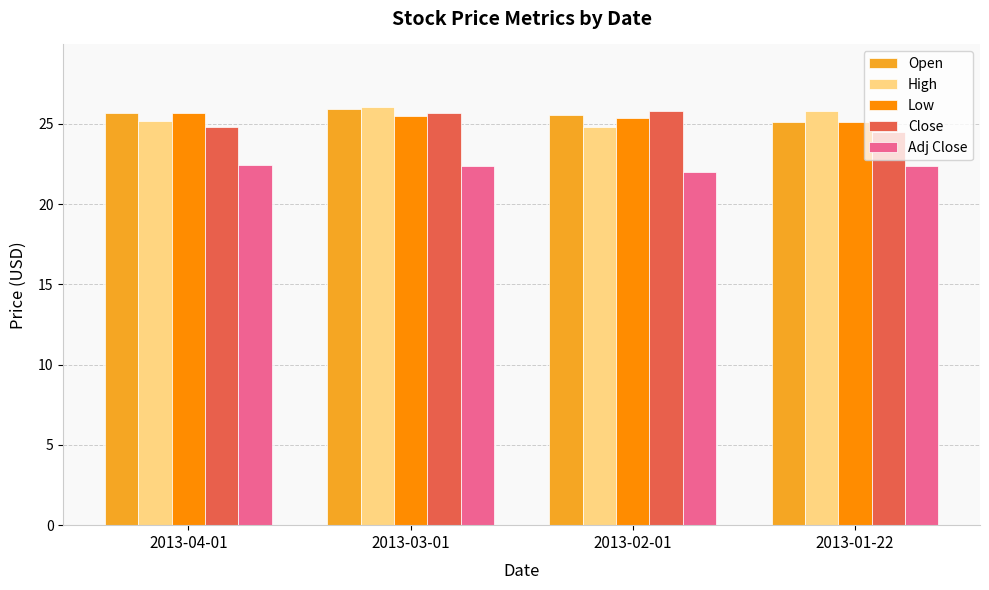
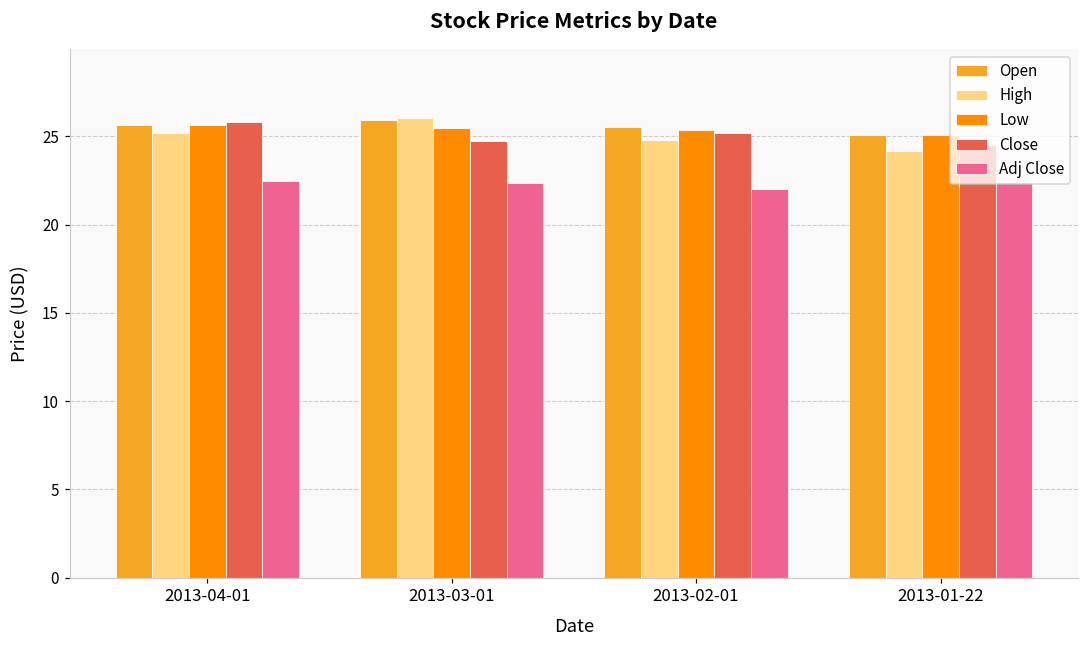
Close, 2013-04-01: 24.8 -> 25.8
Close, 2013-03-01: 25.7 -> 24.7
Close, 2013-02-01: 25.8 -> 25.2
High, 2013-01-22: 25.8 -> 24.2
